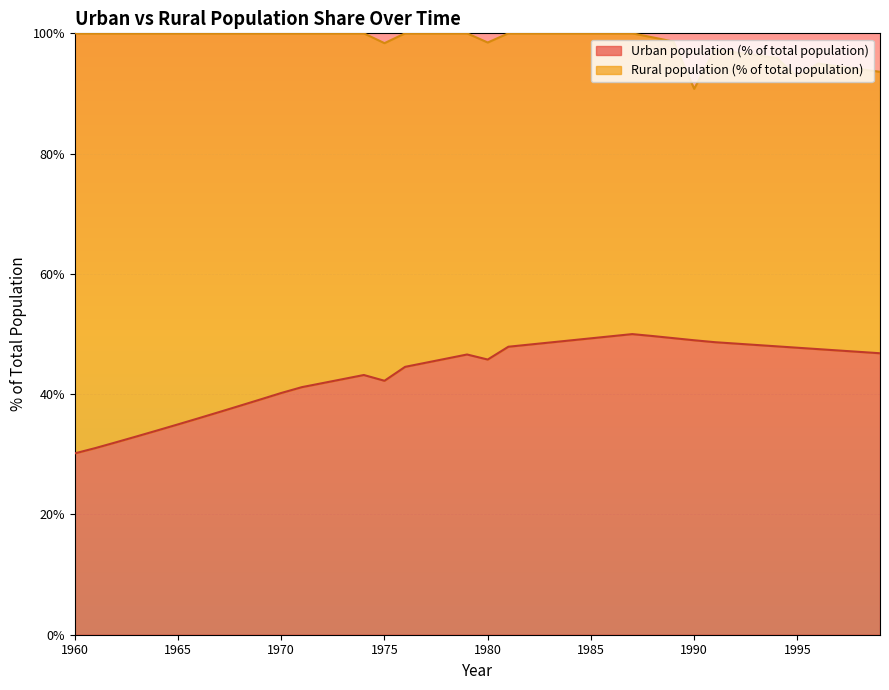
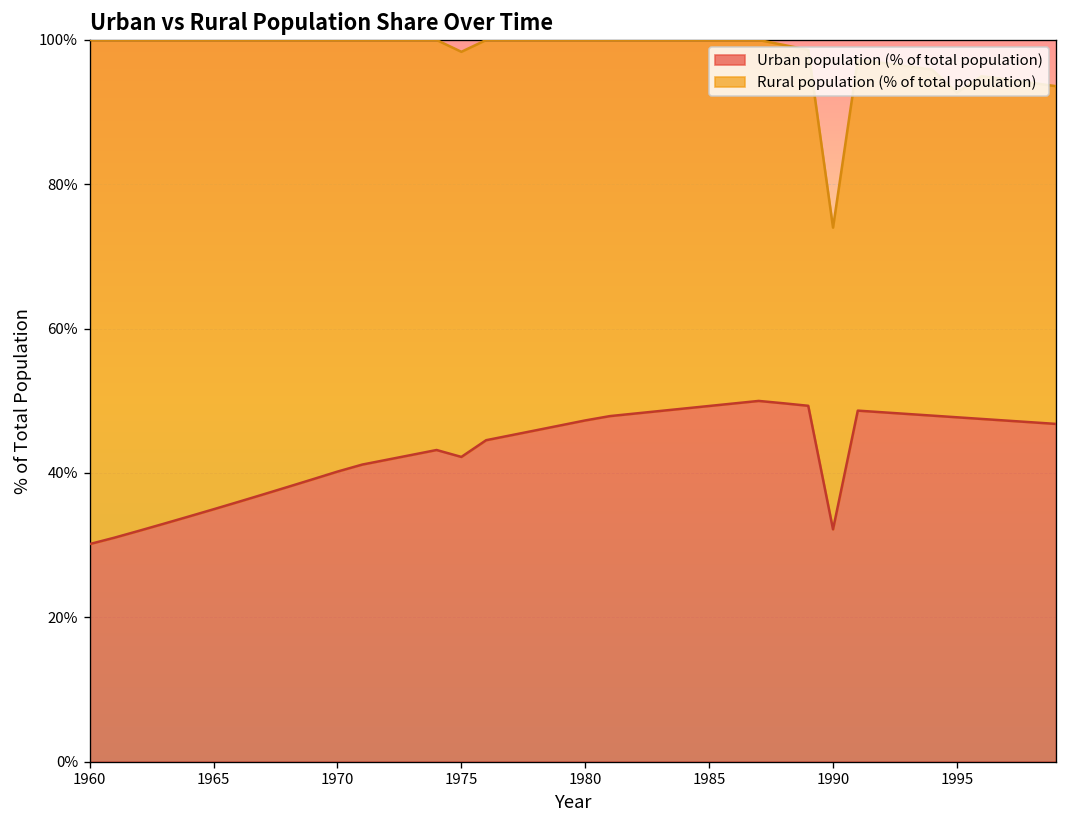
Urban population (% of total population), 1980: 46% -> 47%
Urban population (% of total population), 1990: 49% -> 32%
